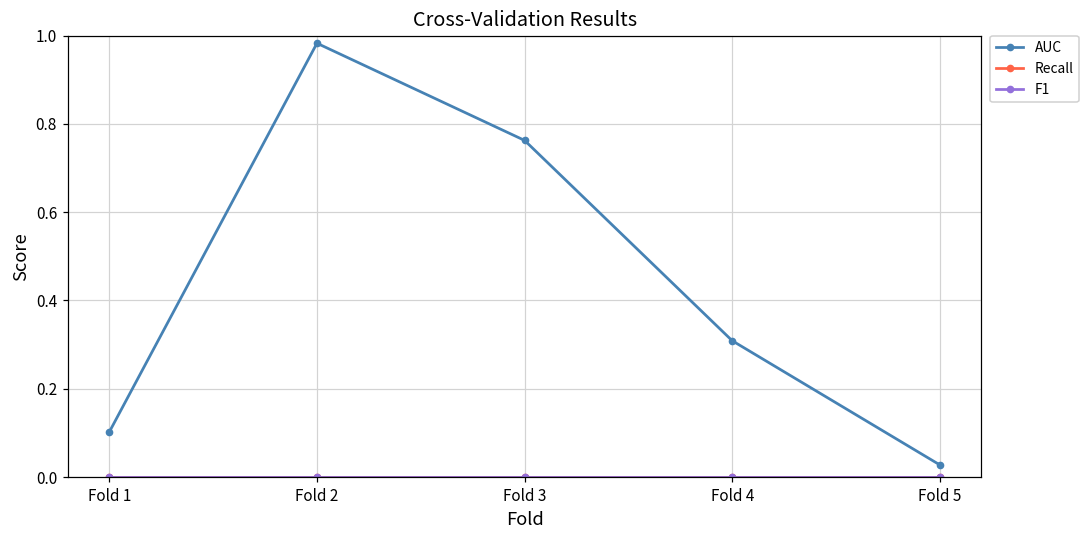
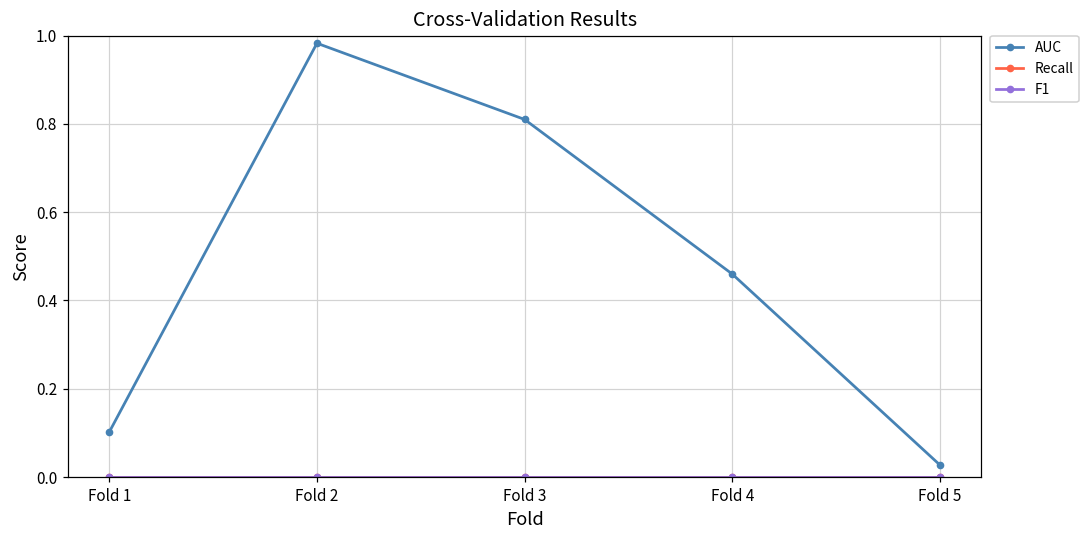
AUC, Fold 3: 0.76 -> 0.81
AUC, Fold 4: 0.31 -> 0.46
